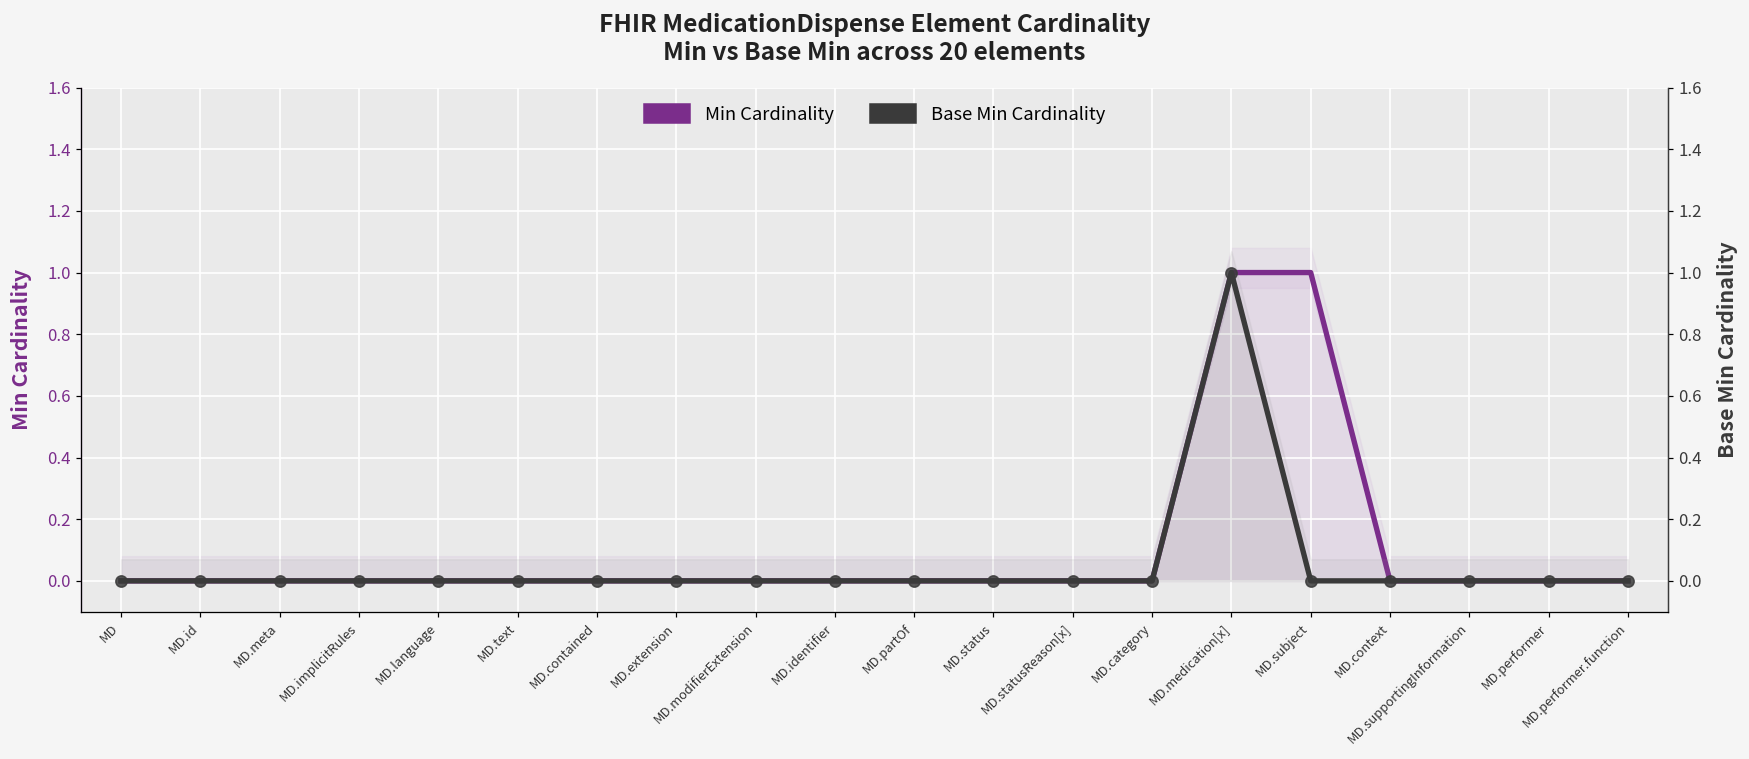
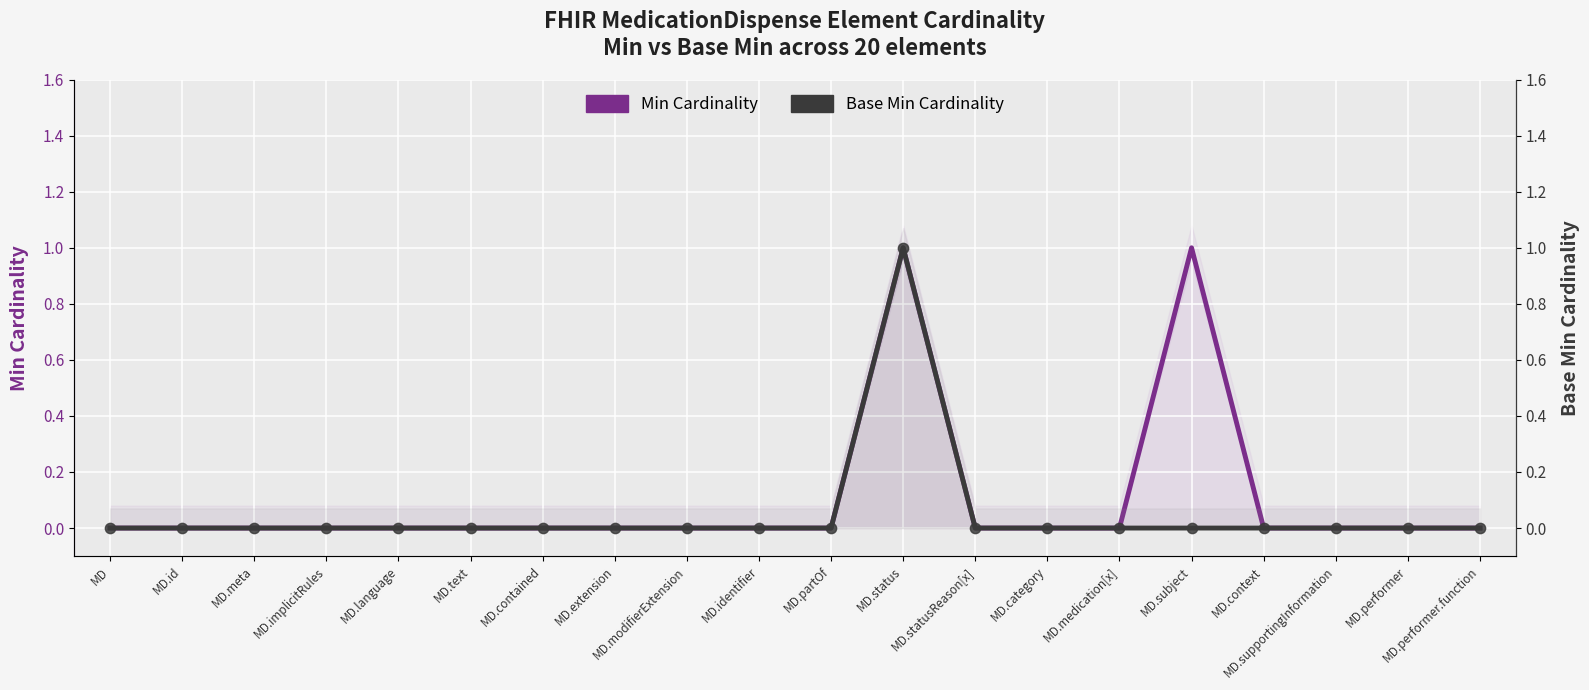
Min Cardinality, MD.status: 0 -> 1
Min Cardinality, MD.medication[x]: 1 -> 0
Base Min Cardinality, MD.status: 0 -> 1
Base Min Cardinality, MD.medication[x]: 1 -> 0
